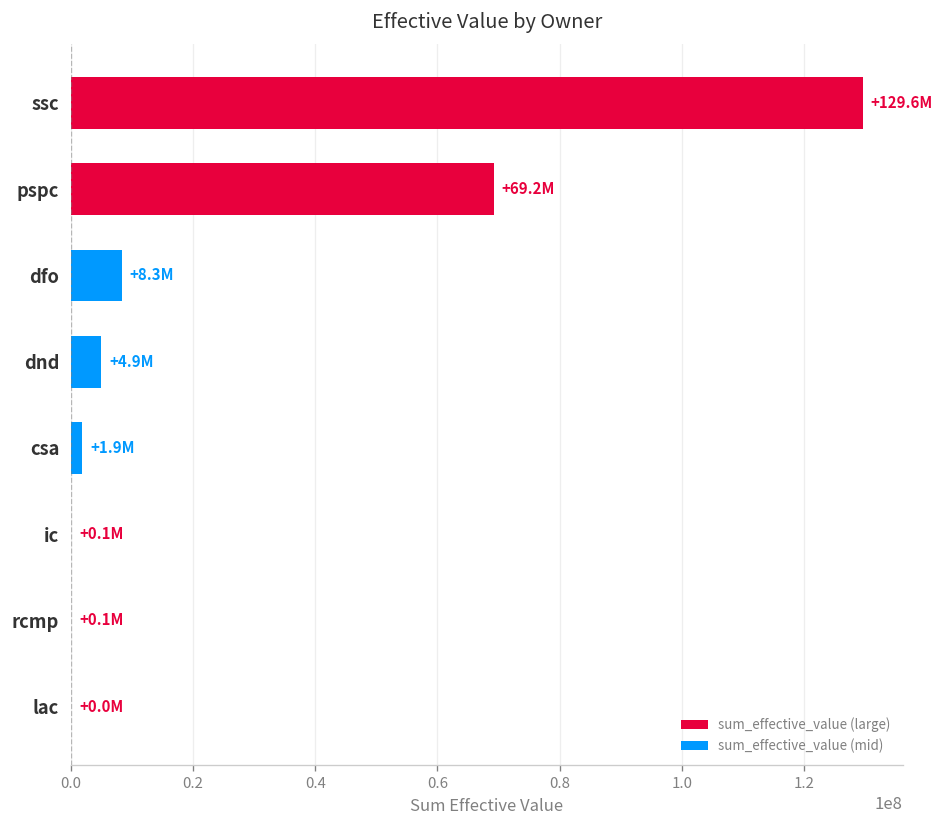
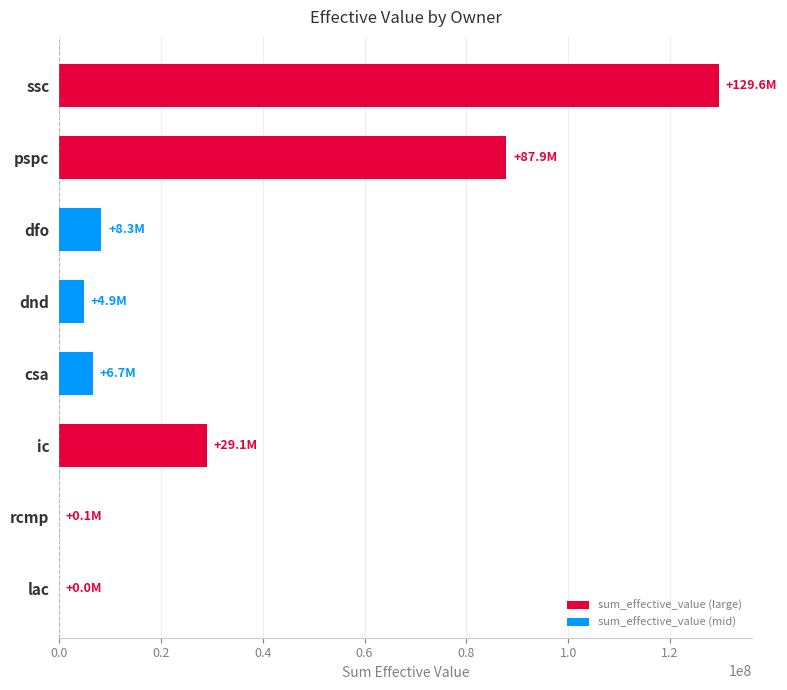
pspc: +69.2M -> +87.9M
csa: +1.9M -> +6.7M
ic: +0.1M -> +29.1M
